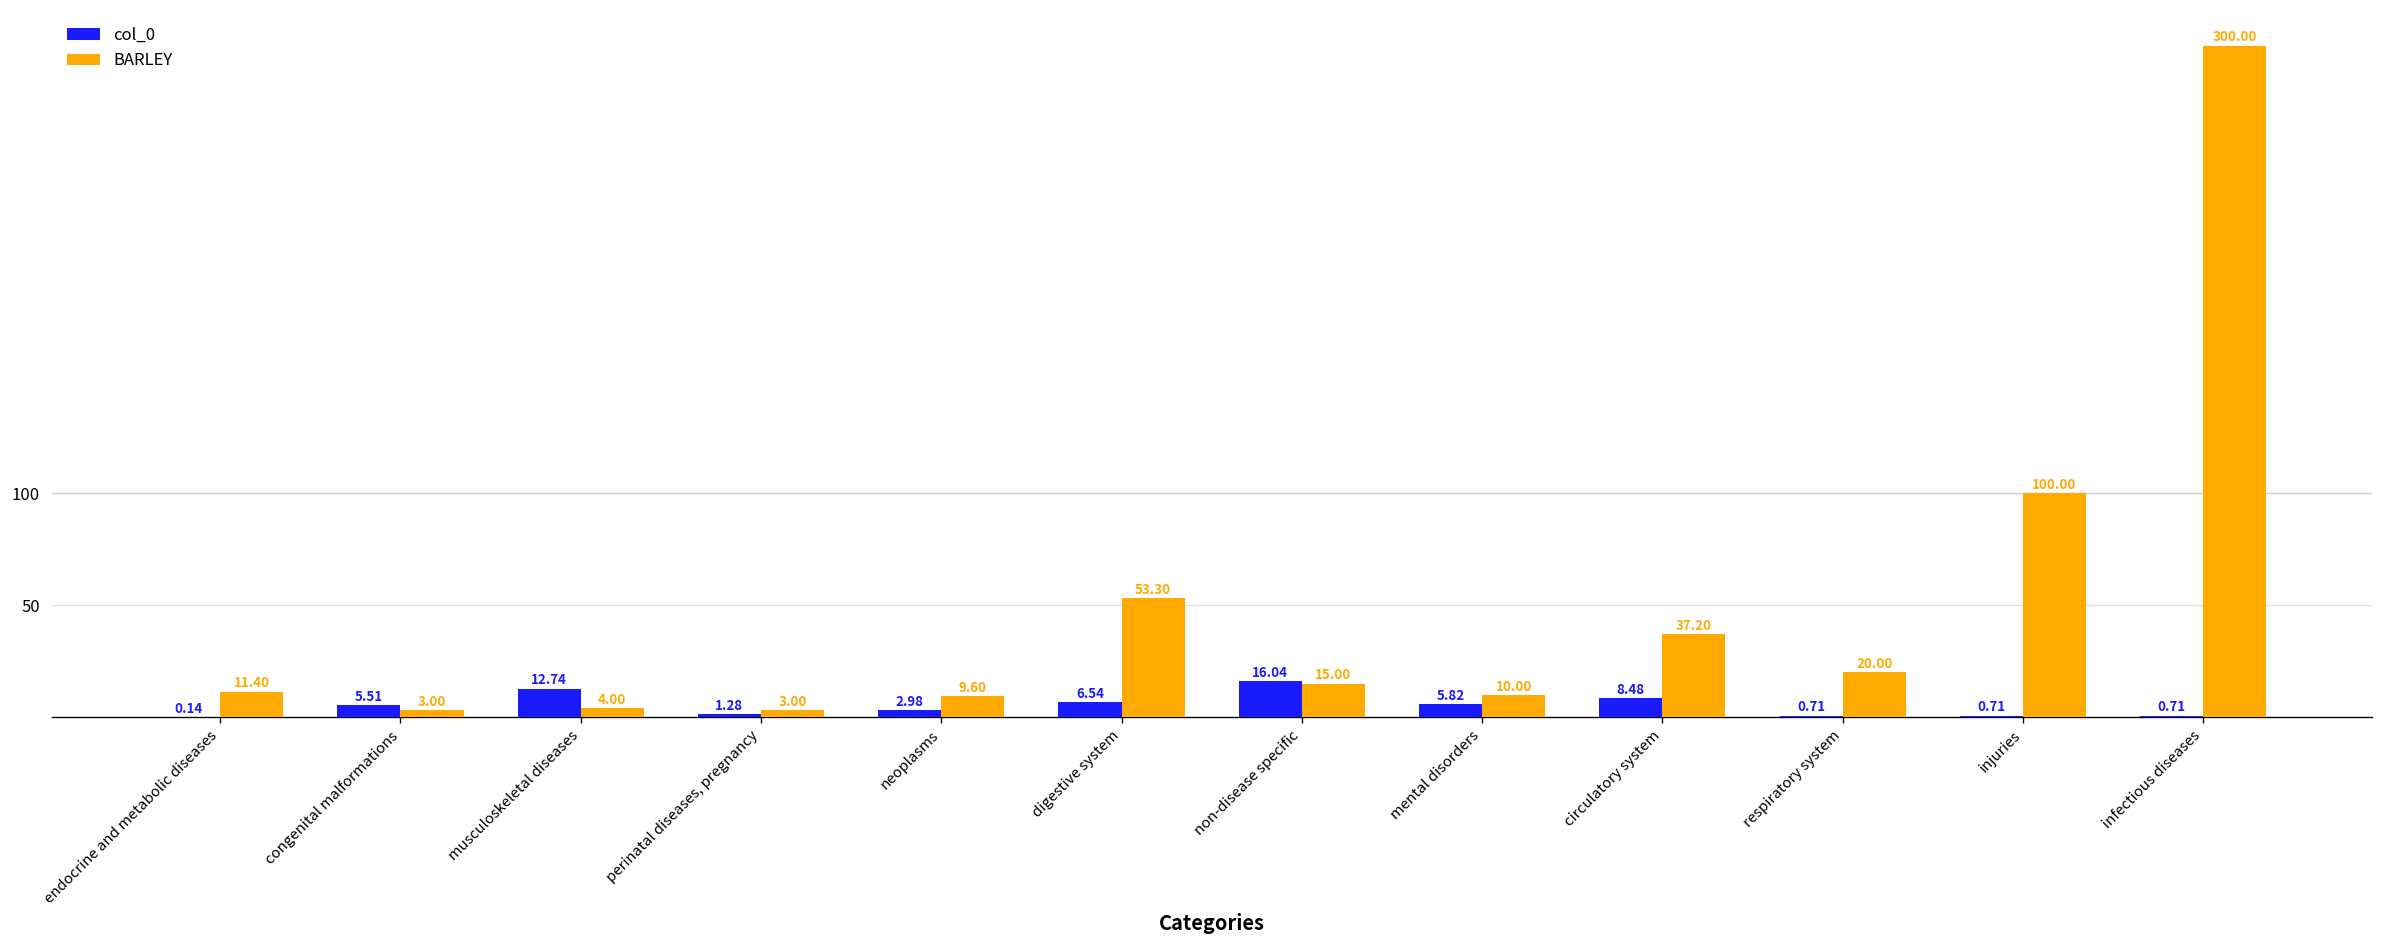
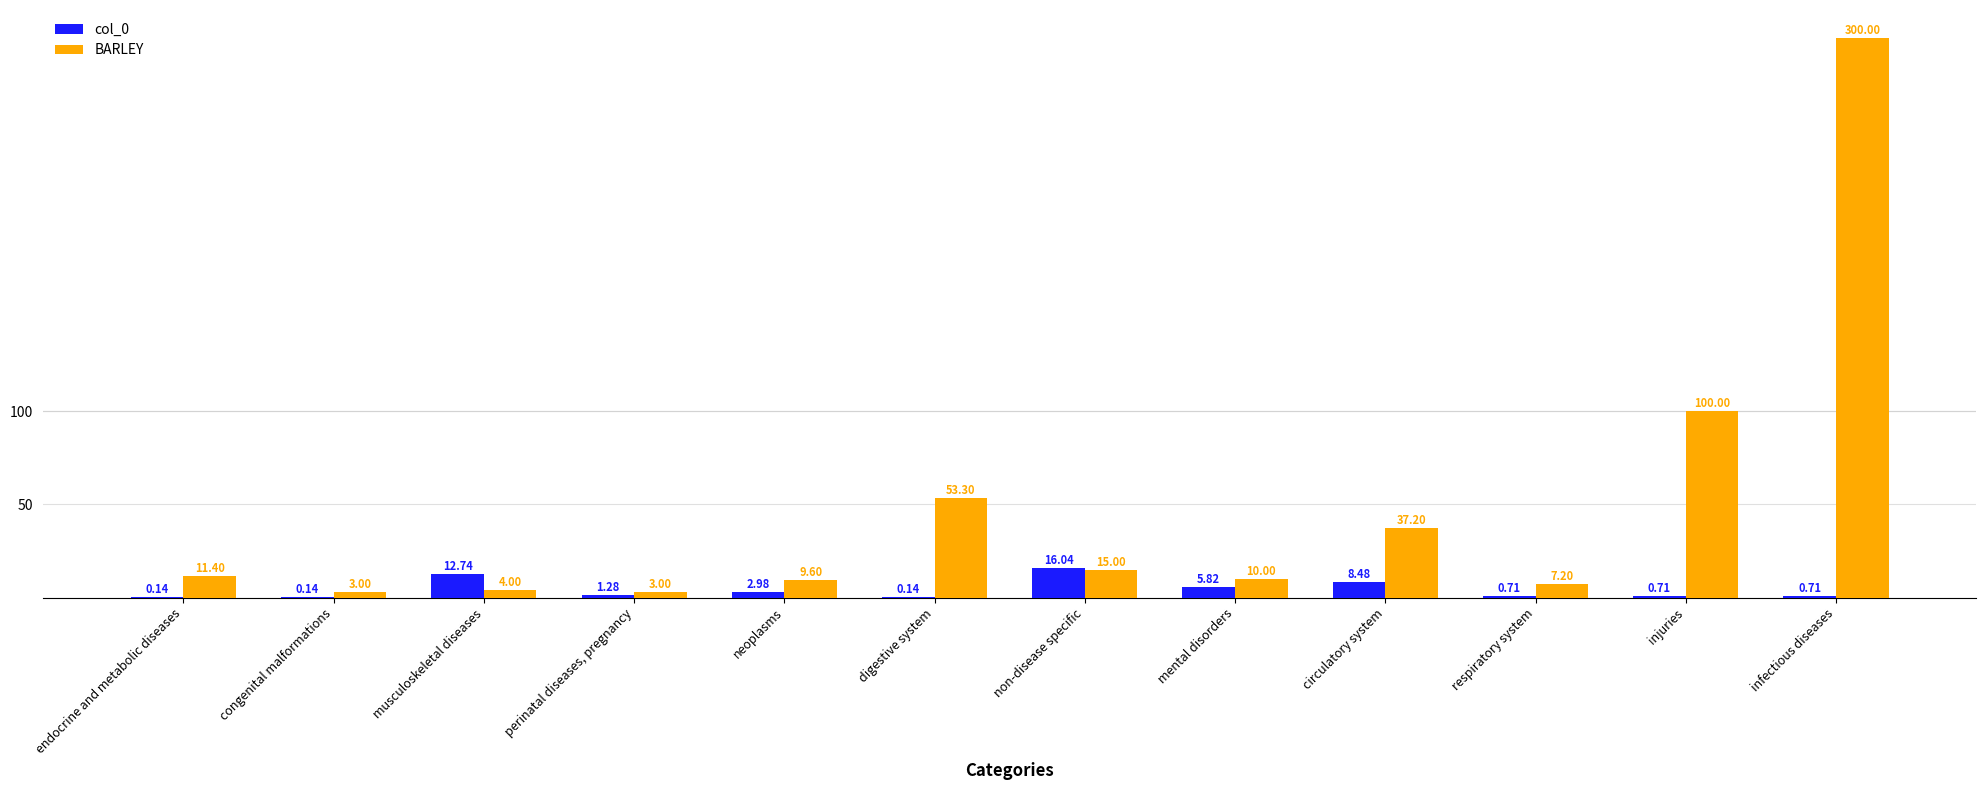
col_0, congenital malformations: 5.51 -> 0.14
col_0, digestive system: 6.54 -> 0.14
BARLEY, respiratory system: 20.00 -> 7.20
